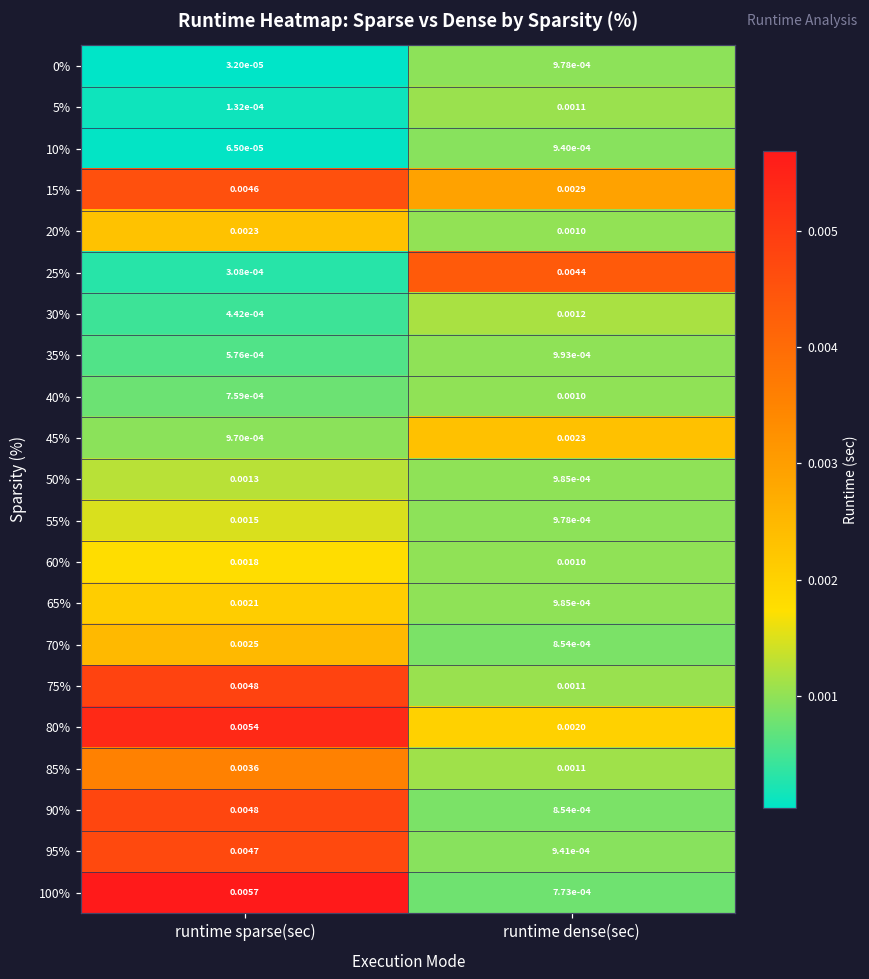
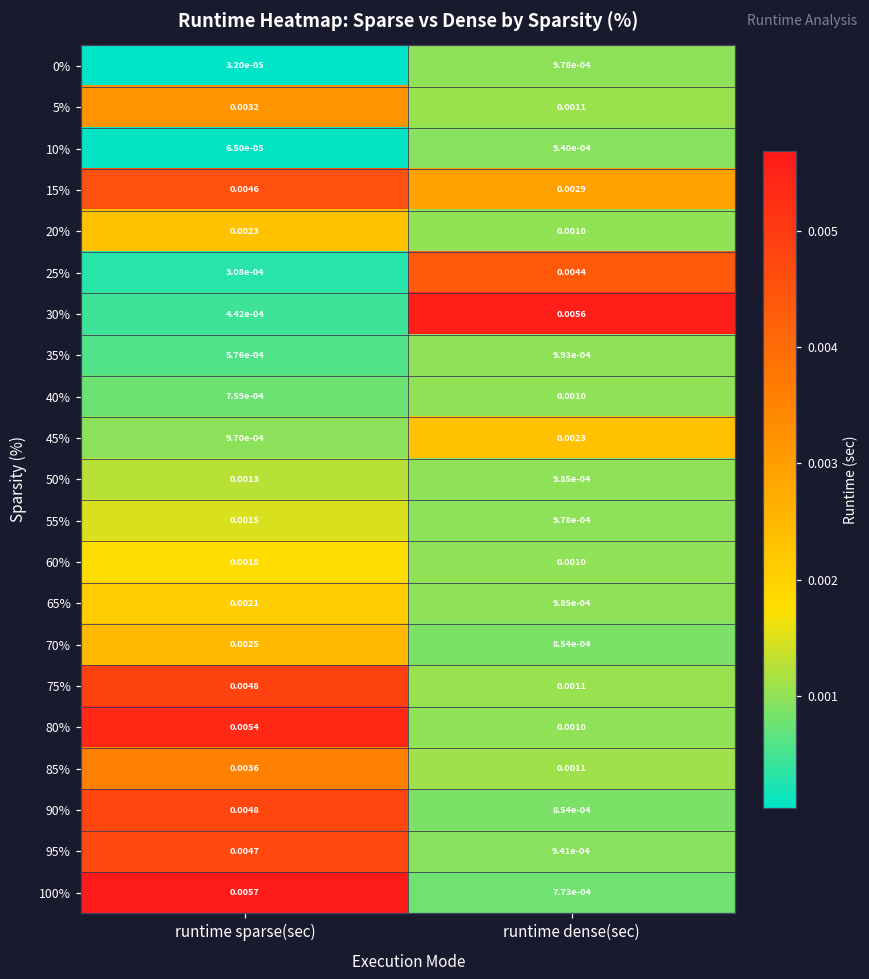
5%, runtime sparse(sec): 1.32e-04 -> 0.0032
30%, runtime dense(sec): 0.0012 -> 0.0056
80%, runtime dense(sec): 0.0020 -> 0.0010
